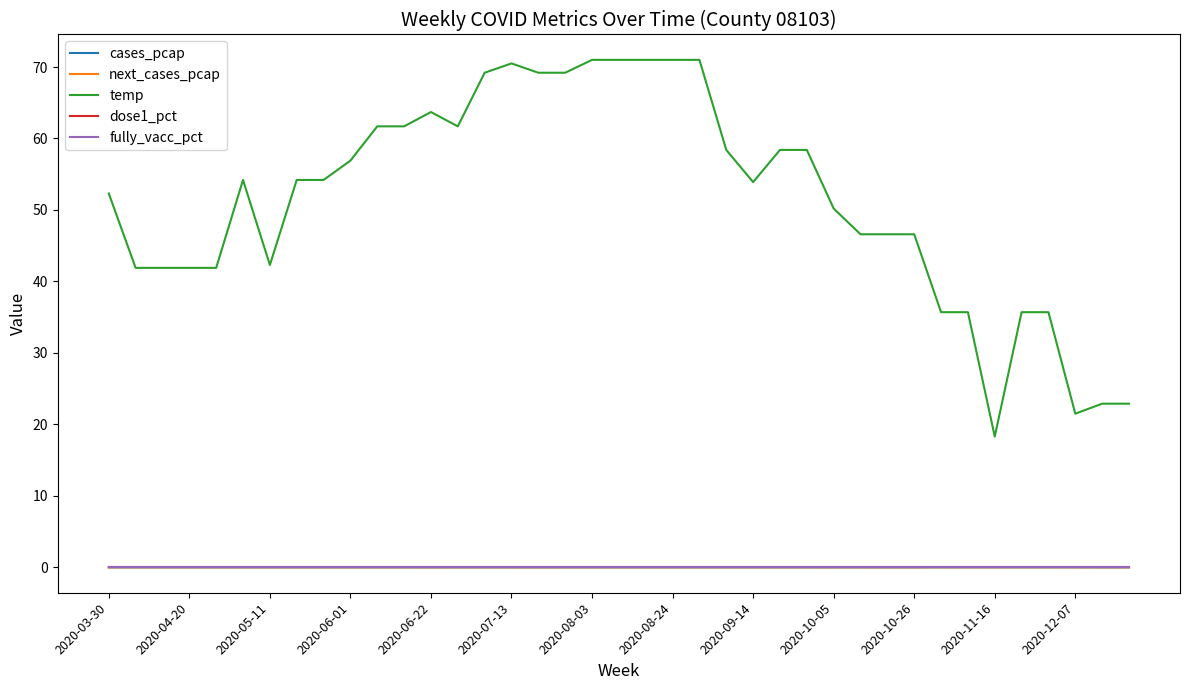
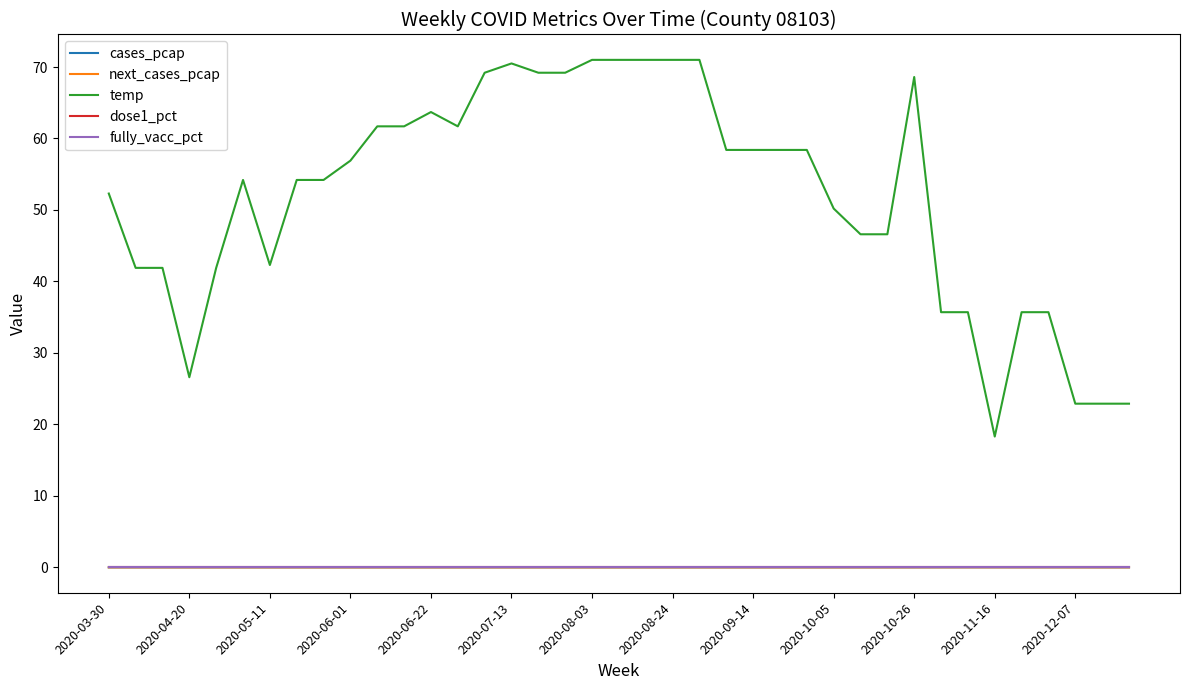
temp, 2020-04-20: 42 -> 27
temp, 2020-09-14: 54 -> 58
temp, 2020-10-26: 47 -> 69
temp, 2020-12-07: 22 -> 23
